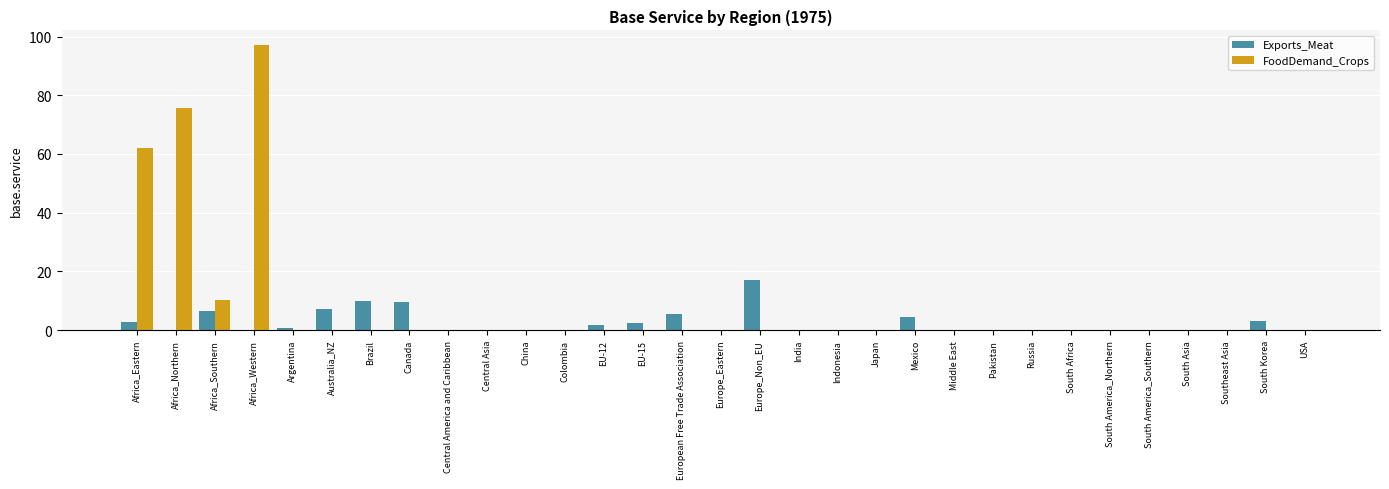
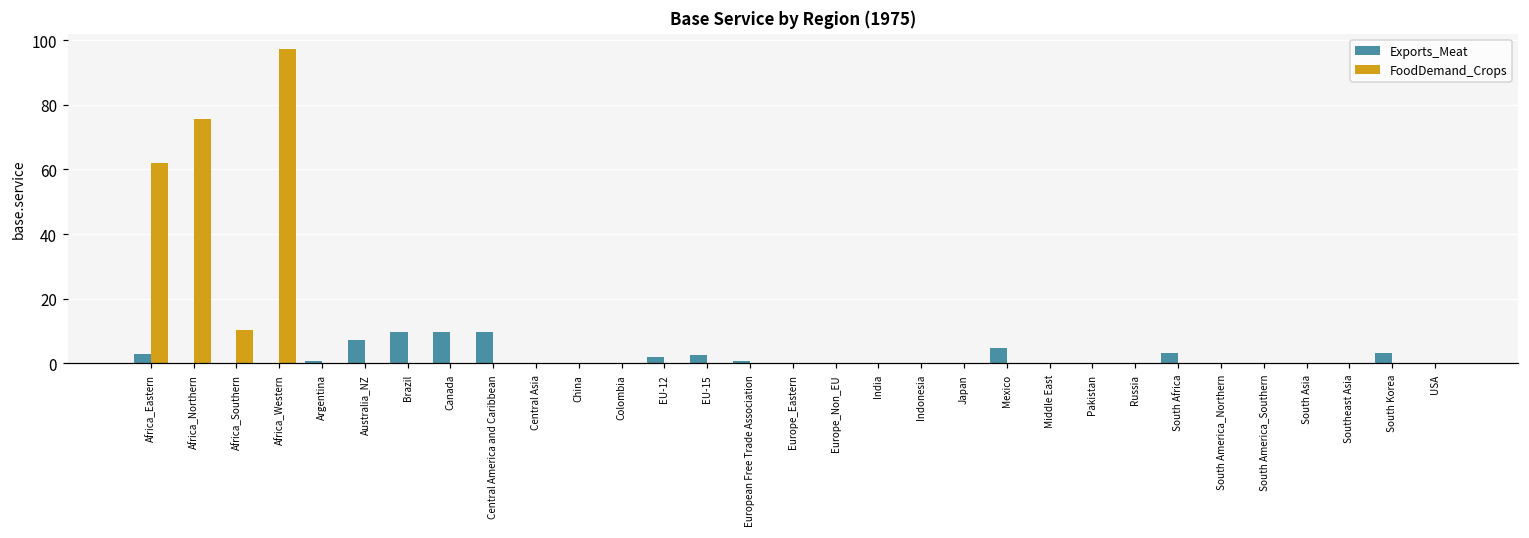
Exports_Meat, Africa_Southern: 7 -> 0
Exports_Meat, Central America and Caribbean: 0 -> 10
Exports_Meat, European Free Trade Association: 5 -> 1
Exports_Meat, Europe_Non_EU: 17 -> 0
Exports_Meat, South Africa: 0 -> 3
